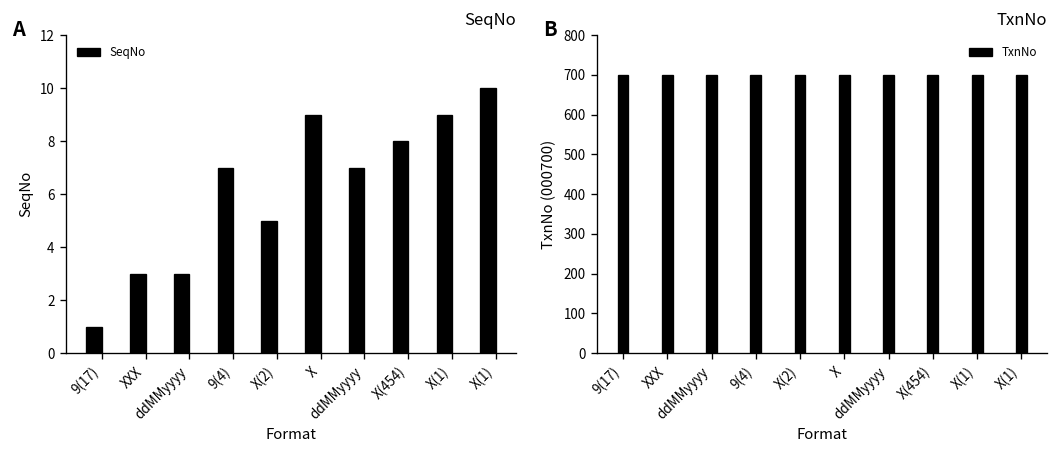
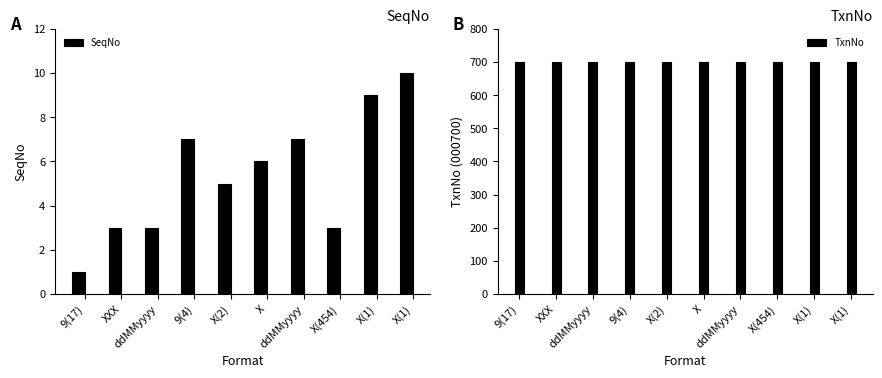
SeqNo, X: 9 -> 6
SeqNo, X(454): 8 -> 3
